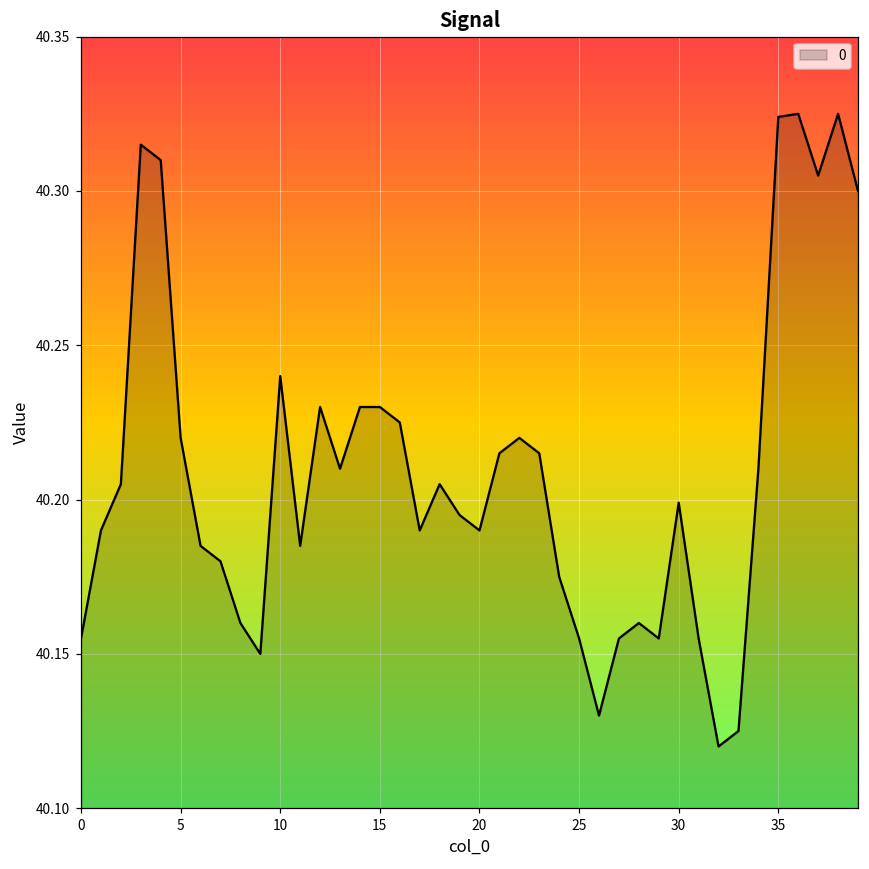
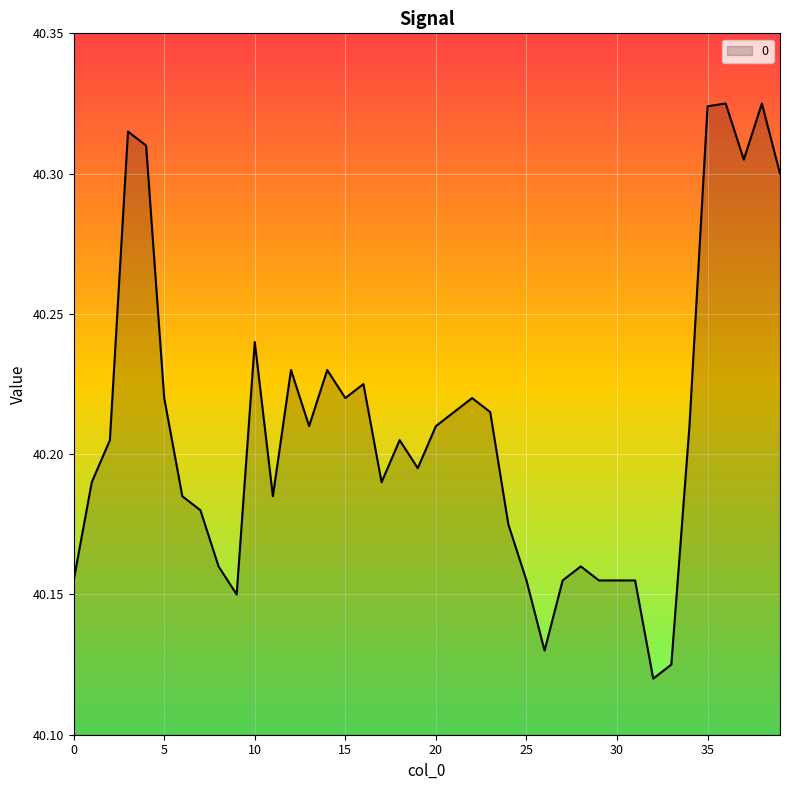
15: 40.23 -> 40.22
20: 40.19 -> 40.21
30: 40.199 -> 40.155
